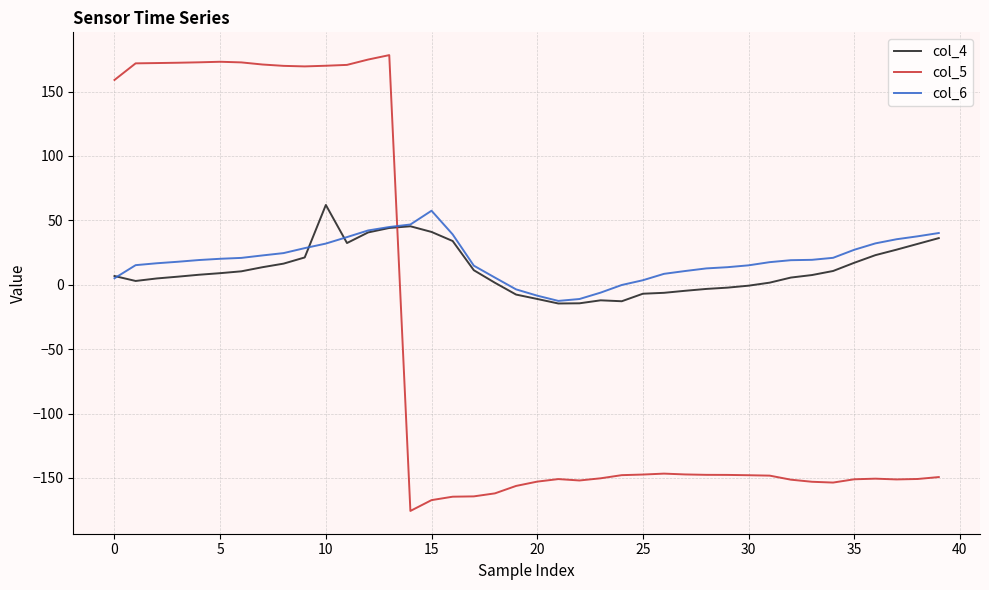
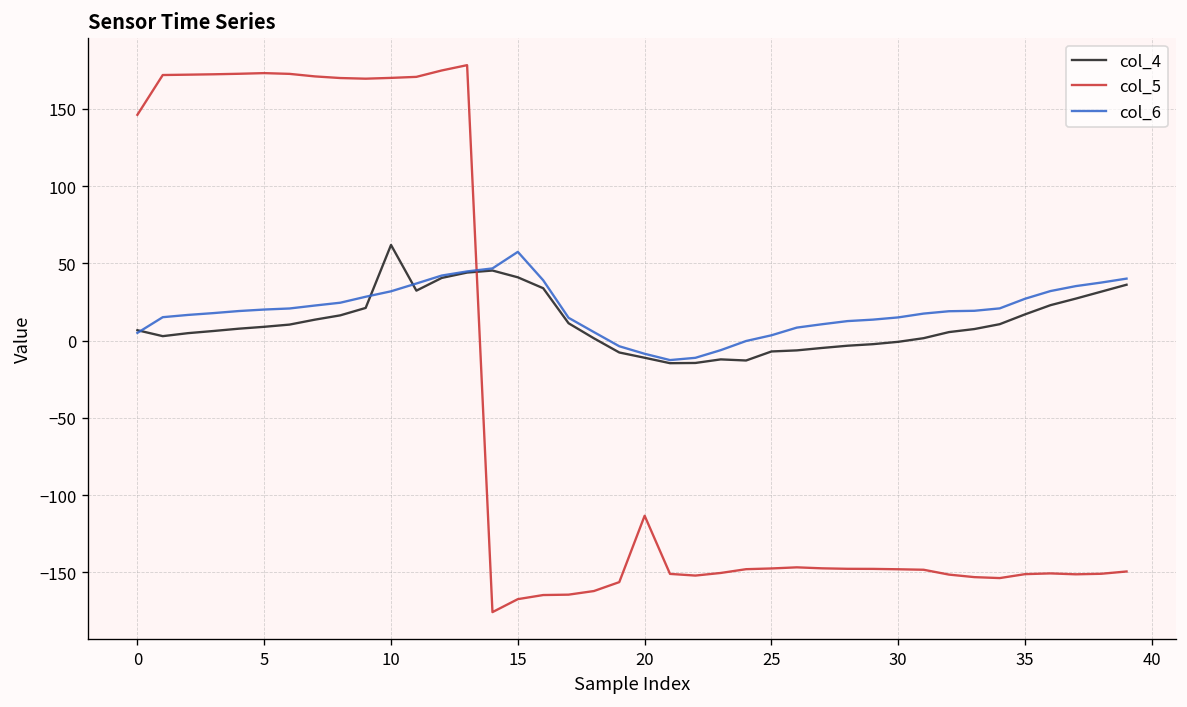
col_5, 0: 159 -> 146
col_5, 20: -153 -> -113
